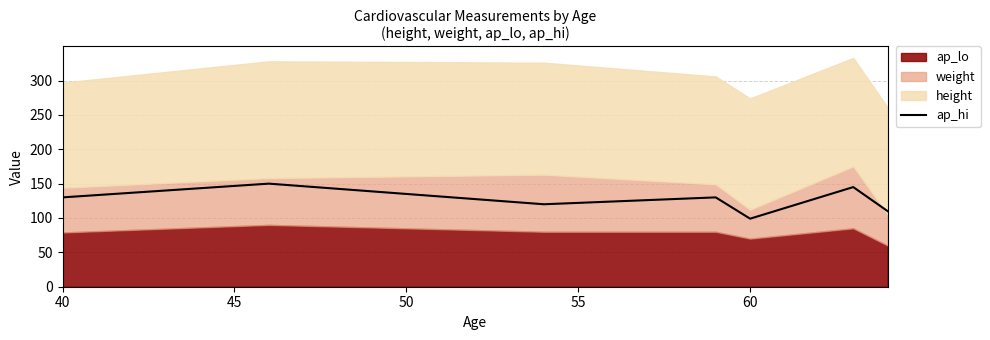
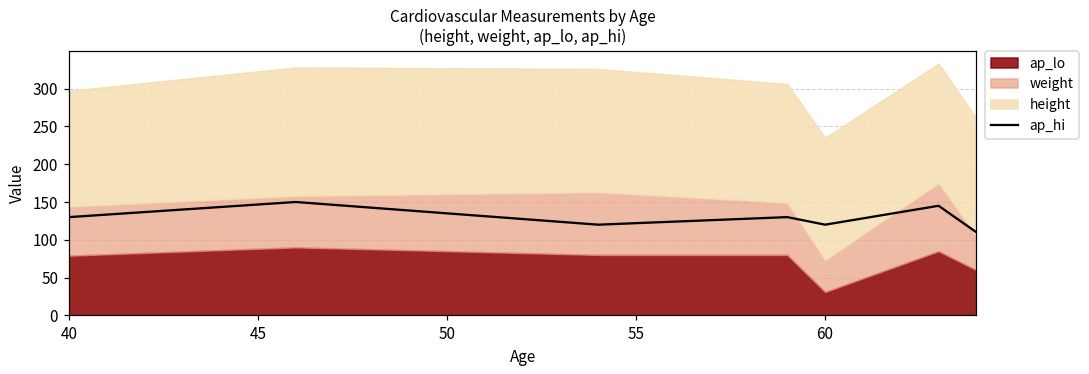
ap_hi, 60: 100 -> 120
ap_lo, 60: 70 -> 30
